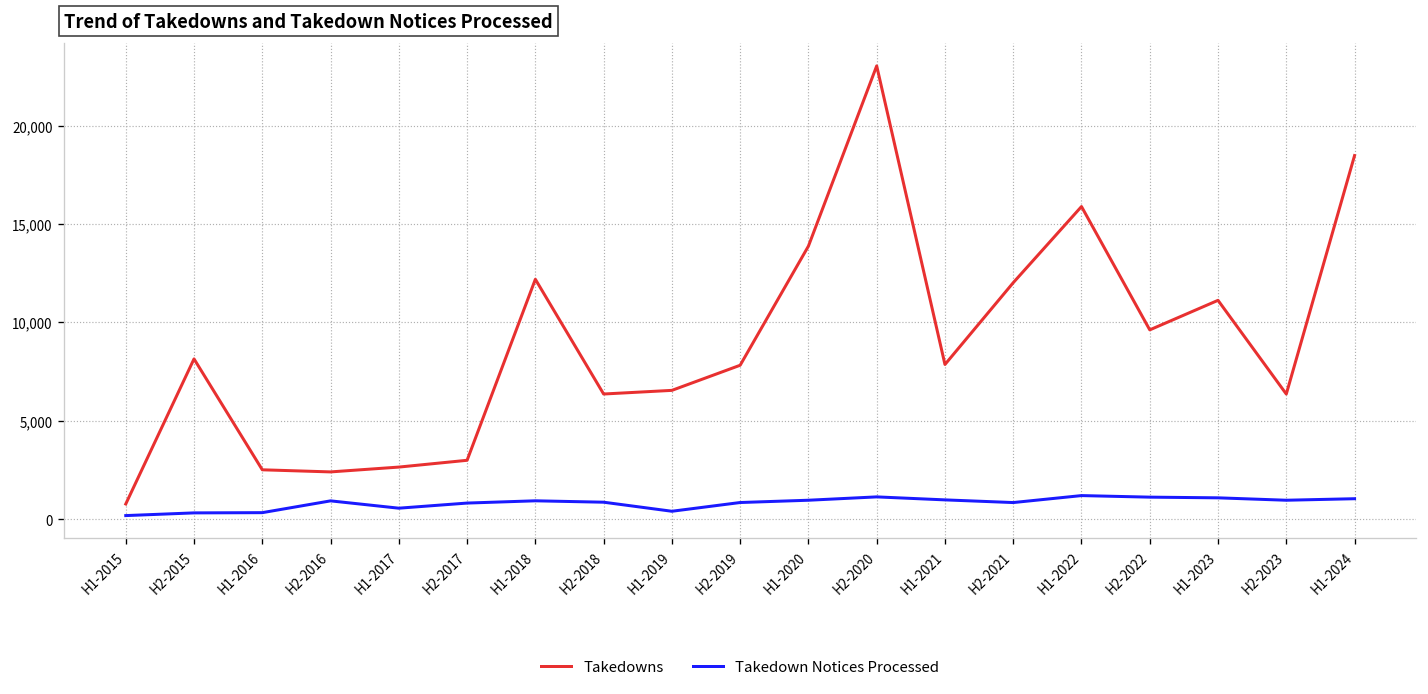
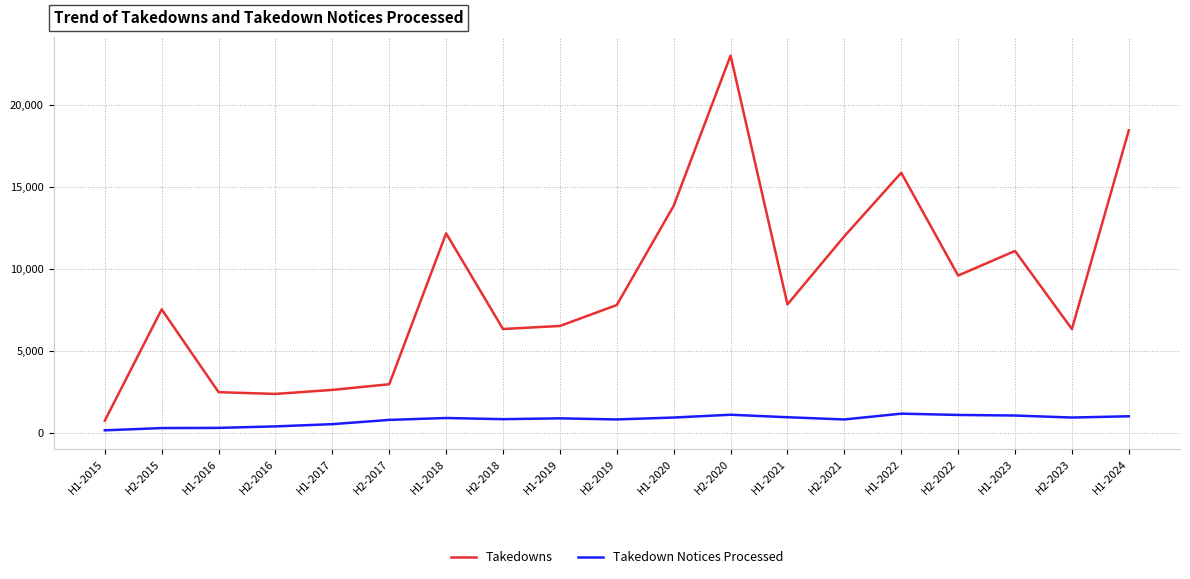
Takedowns, H2-2015: 8,100 -> 7,600
Takedown Notices Processed, H2-2016: 900 -> 400
Takedown Notices Processed, H1-2019: 400 -> 900
